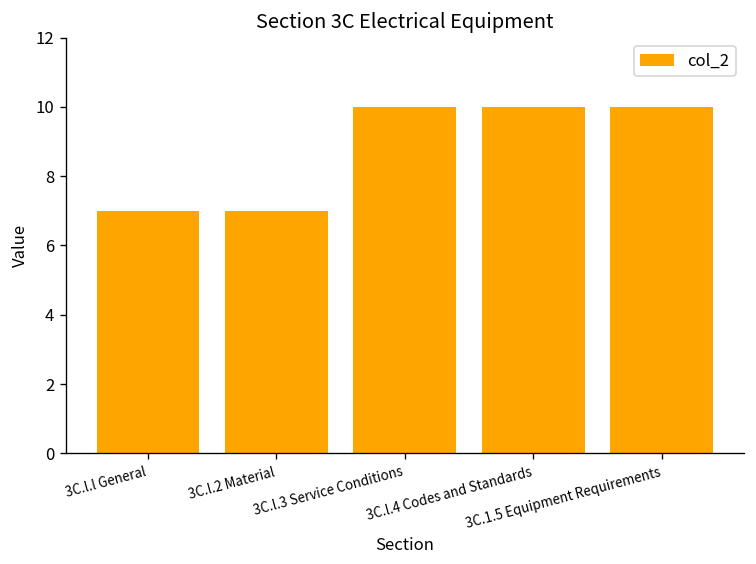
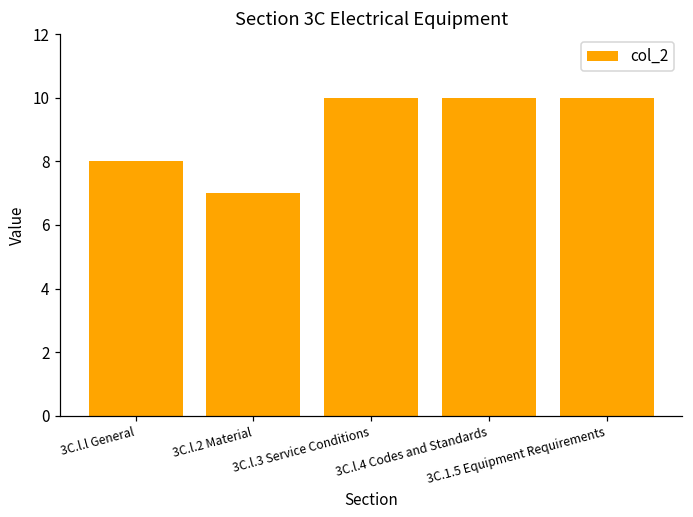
3C.l.l General: 7 -> 8
